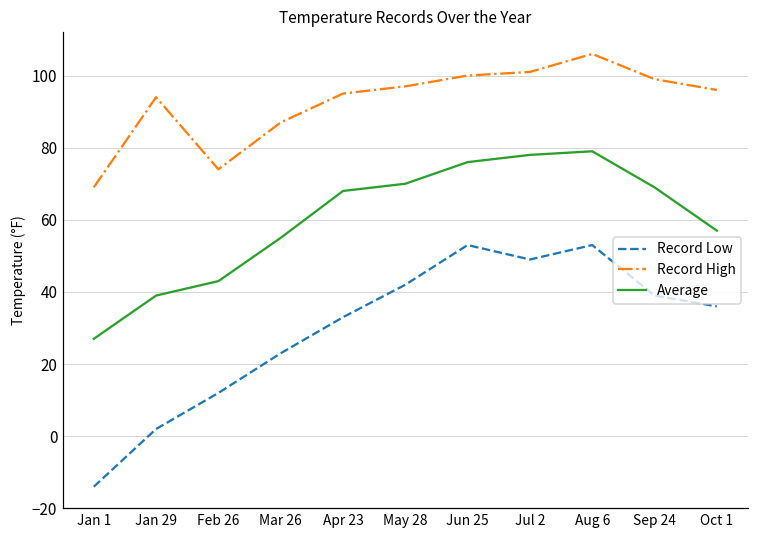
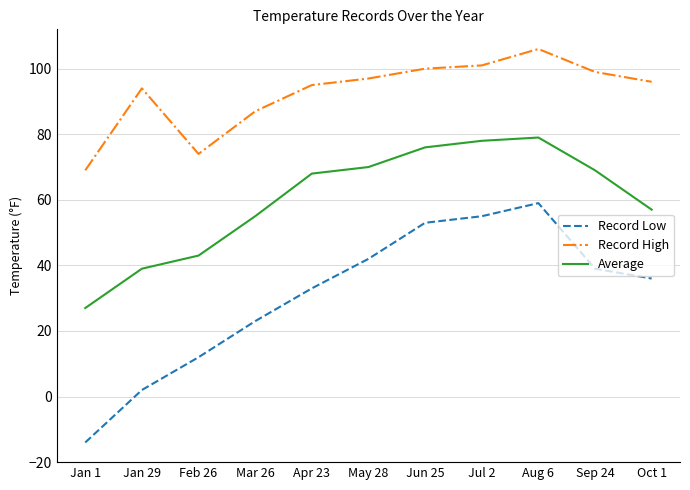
Record Low, Jul 2: 49 -> 55
Record Low, Aug 6: 53 -> 59
